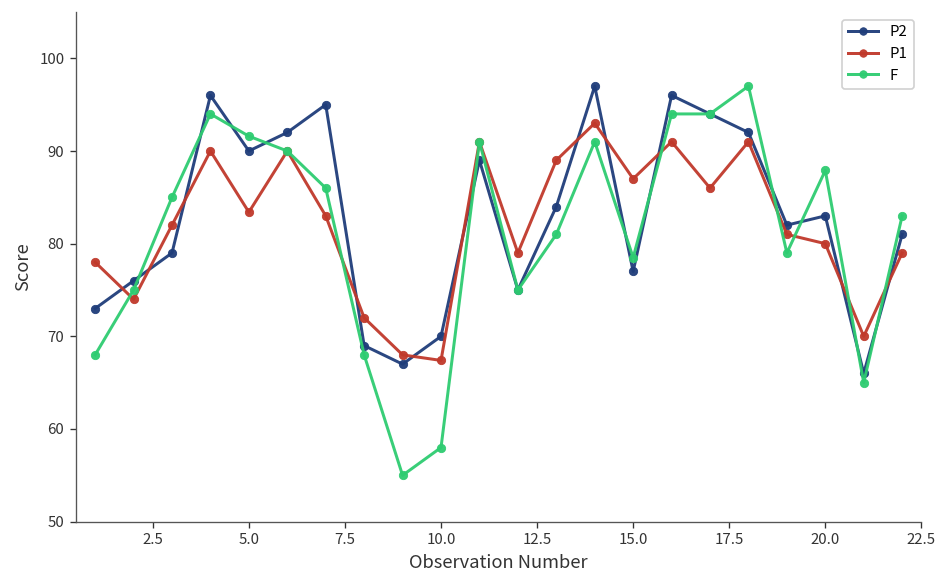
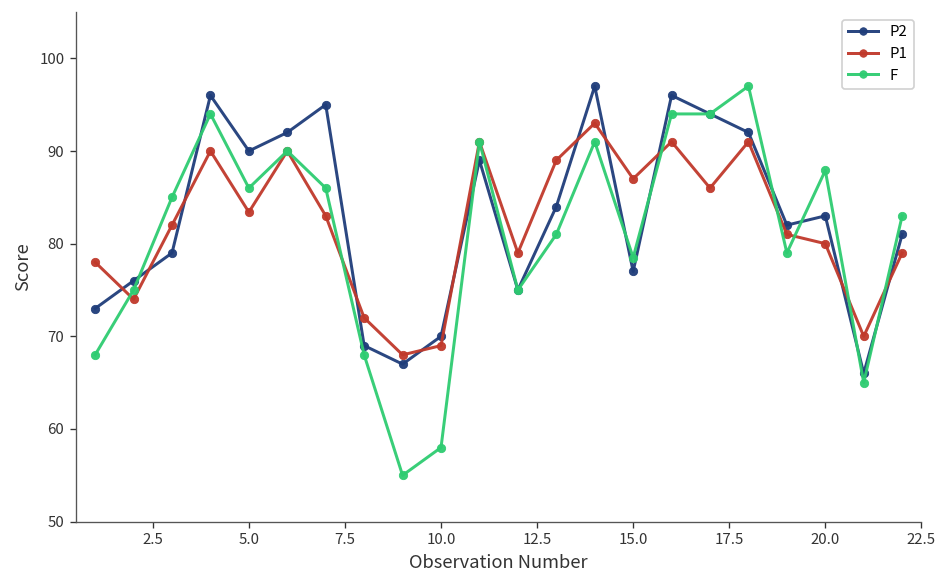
F, 5.0: 92 -> 86
P1, 10.0: 67 -> 69
